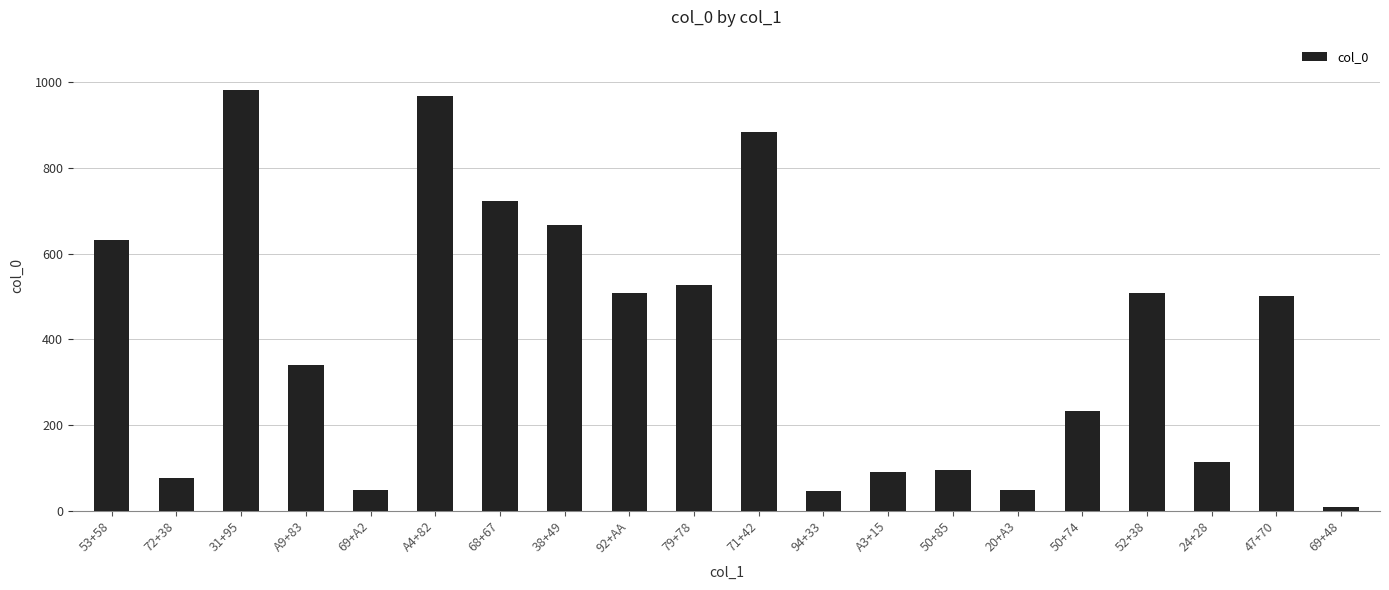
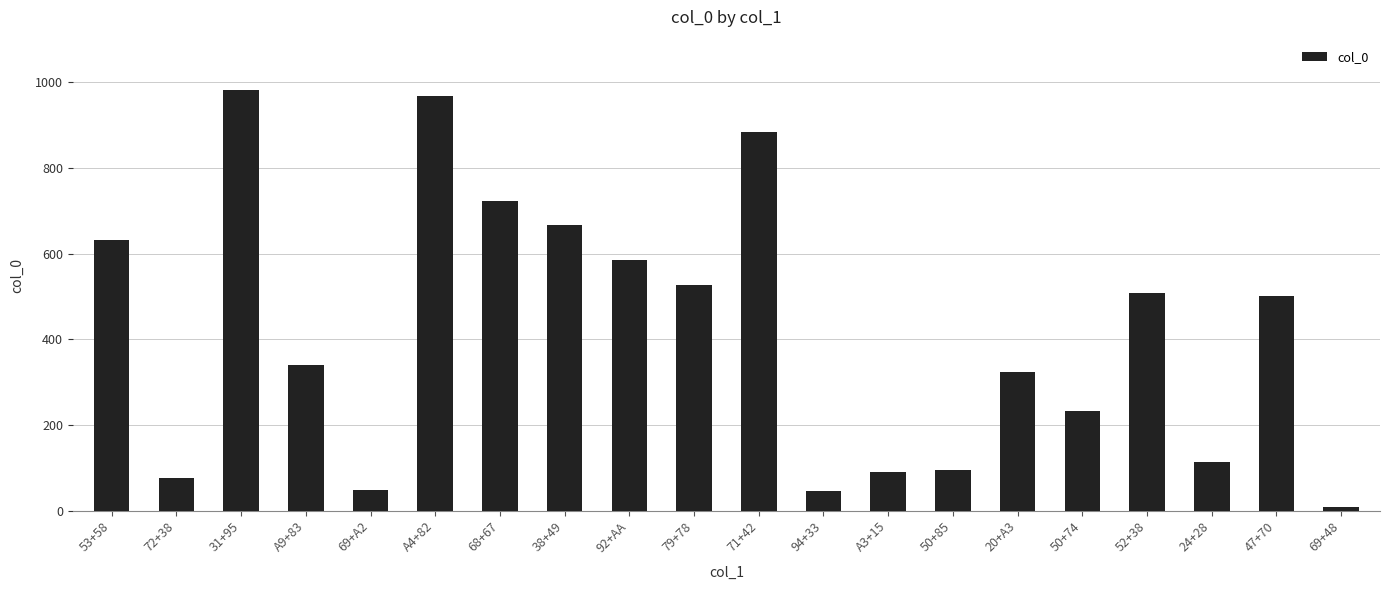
92+AA: 510 -> 590
20+A3: 50 -> 320
